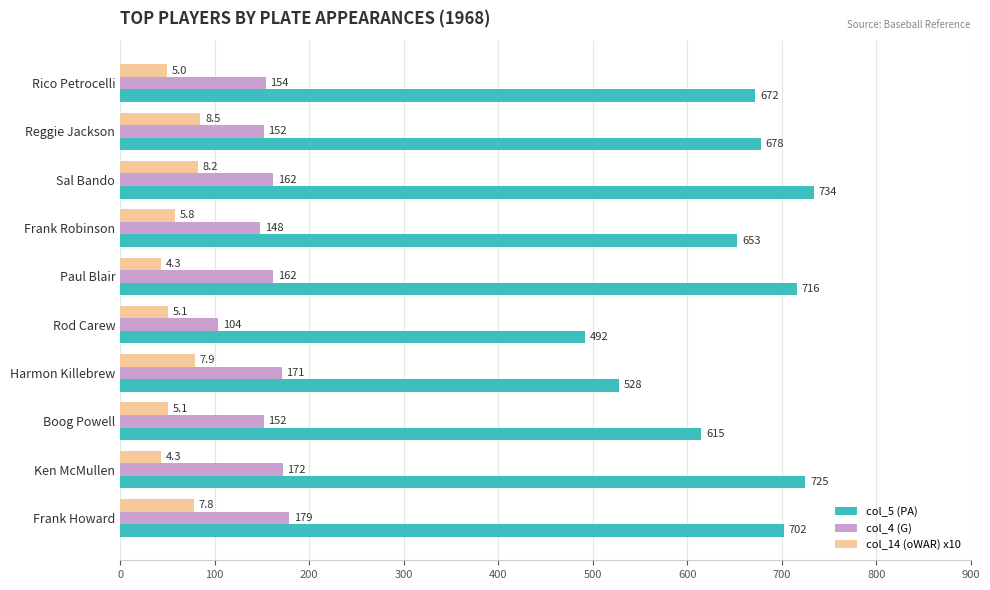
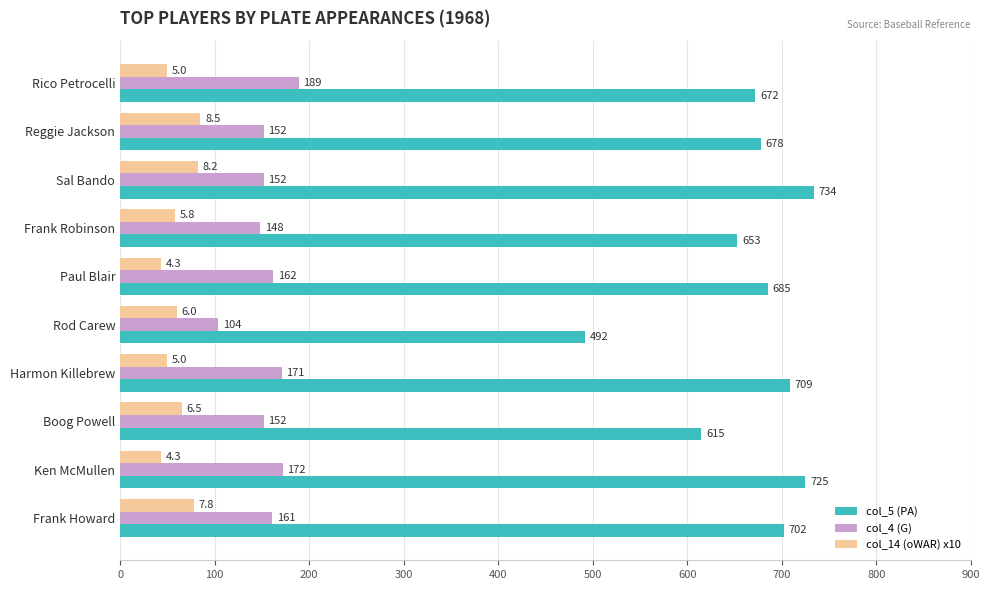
col_4 (G), Rico Petrocelli: 154 -> 189
col_4 (G), Sal Bando: 162 -> 152
col_5 (PA), Paul Blair: 716 -> 685
col_14 (oWAR) x10, Rod Carew: 5.1 -> 6.0
col_14 (oWAR) x10, Harmon Killebrew: 7.9 -> 5.0
col_5 (PA), Harmon Killebrew: 528 -> 709
col_14 (oWAR) x10, Boog Powell: 5.1 -> 6.5
col_4 (G), Frank Howard: 179 -> 161
